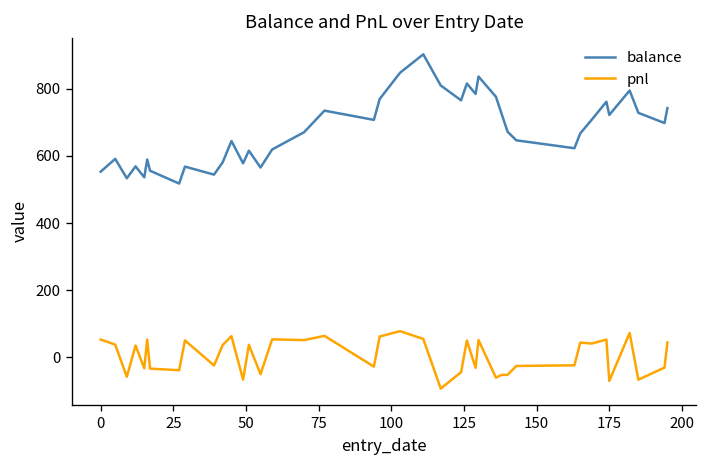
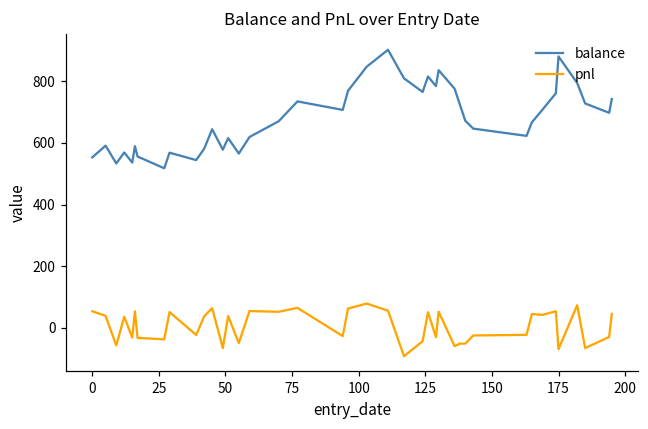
balance, 175: 720 -> 880
